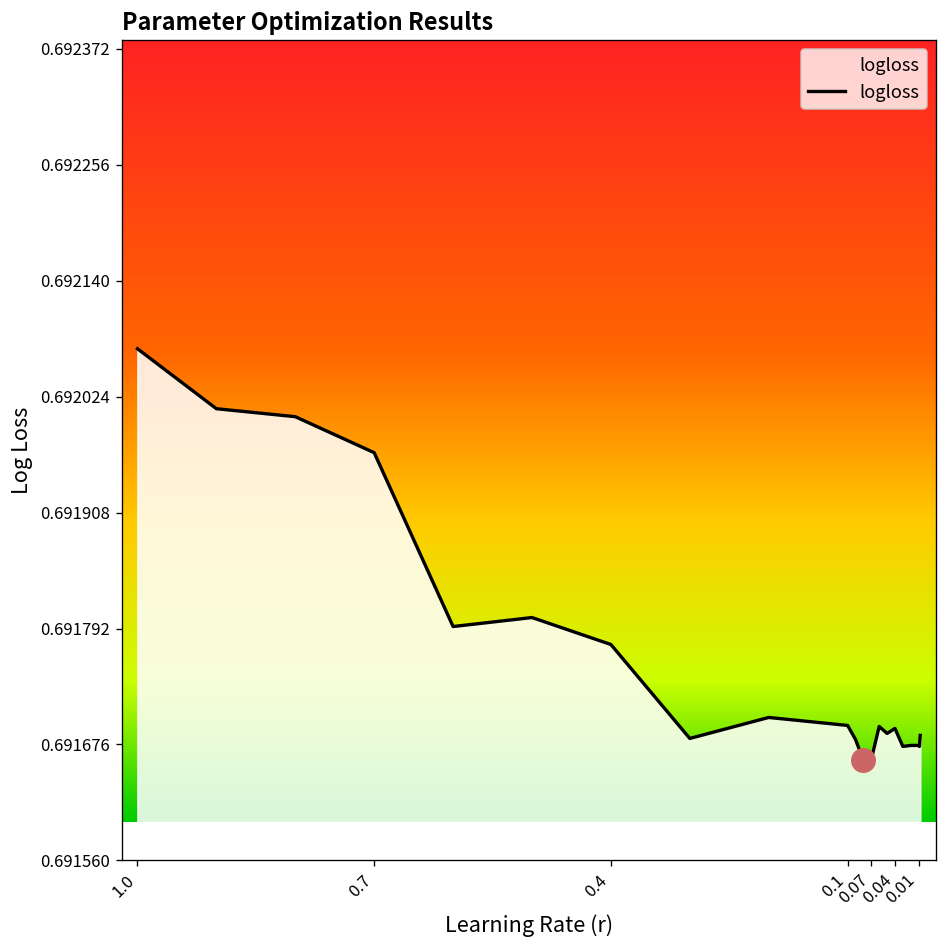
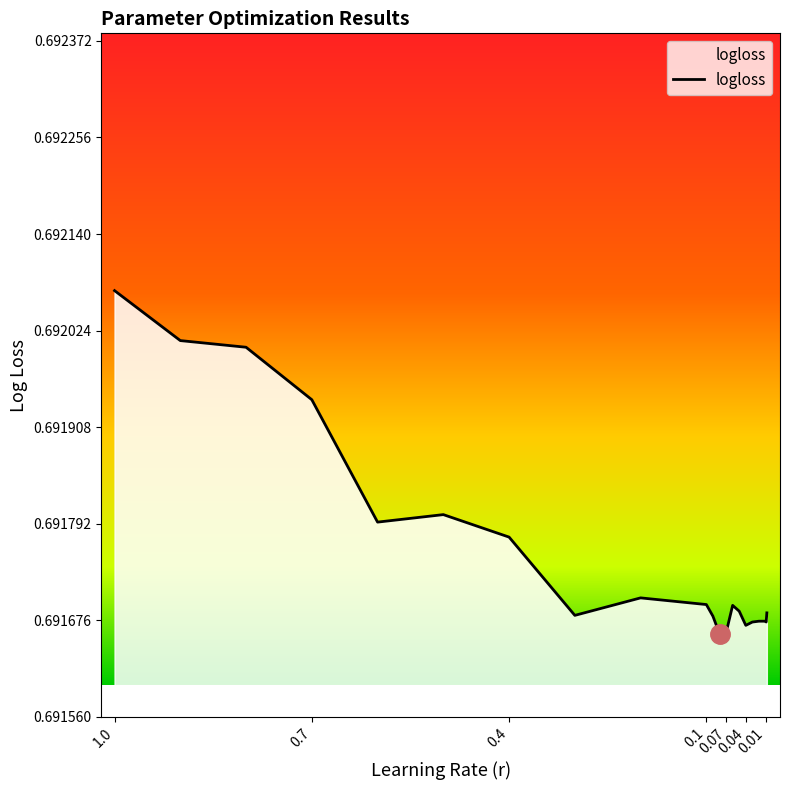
logloss, 0.7: 0.69197 -> 0.69194
logloss, 0.04: 0.69169 -> 0.69167
